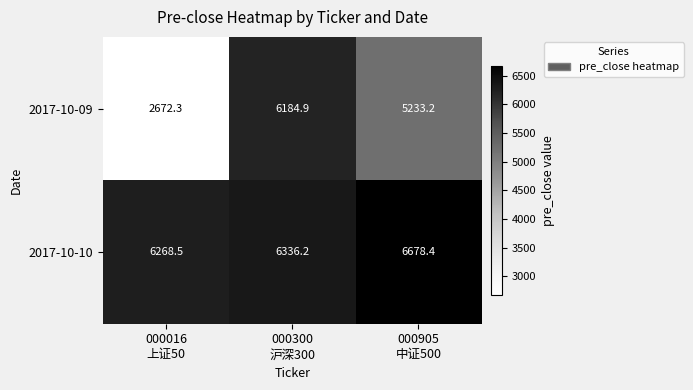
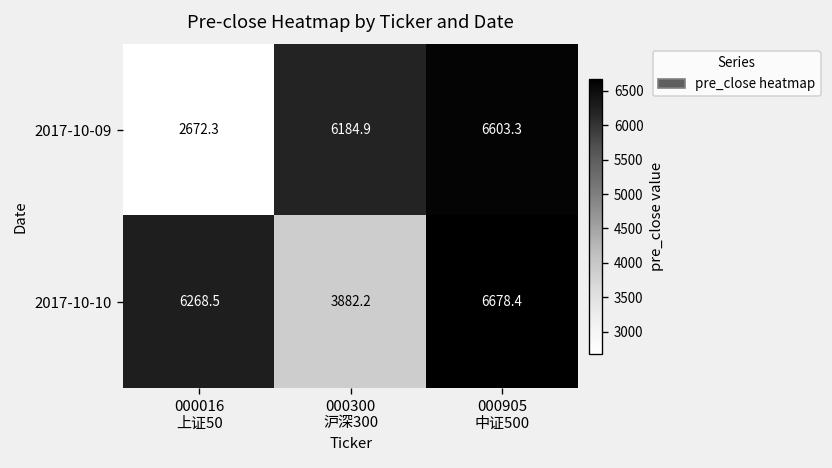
2017-10-09, 000905 中证500: 5233.2 -> 6603.3
2017-10-10, 000300 沪深300: 6336.2 -> 3882.2
